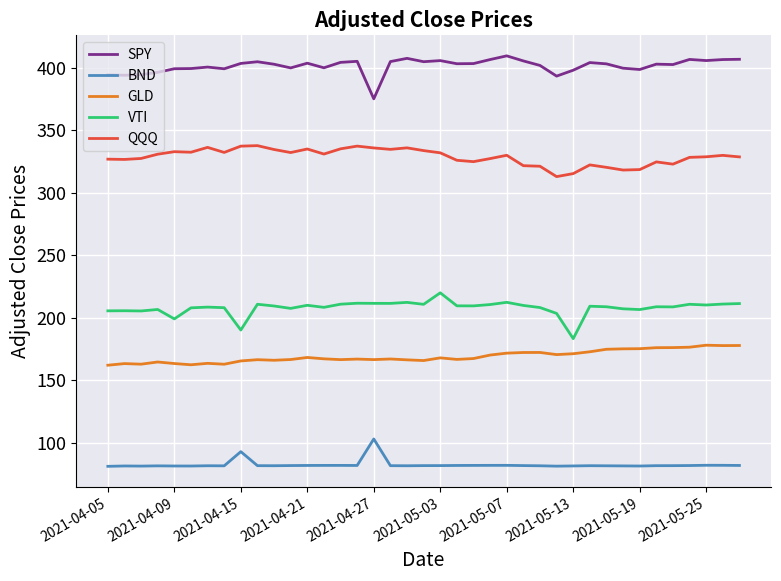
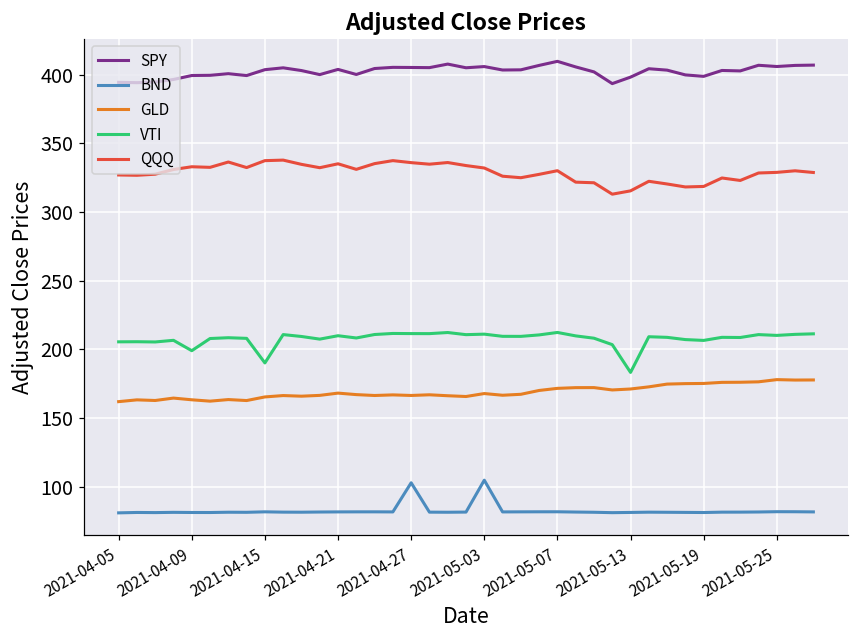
BND, 2021-04-15: 93 -> 82
SPY, 2021-04-27: 375 -> 405
BND, 2021-05-03: 82 -> 105
VTI, 2021-05-03: 220 -> 211
